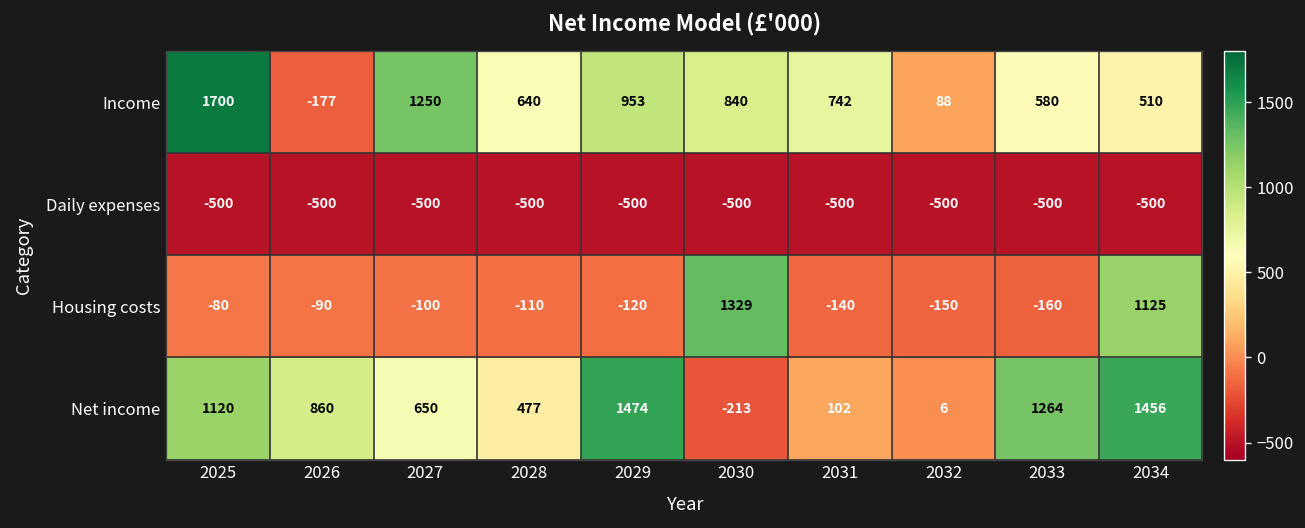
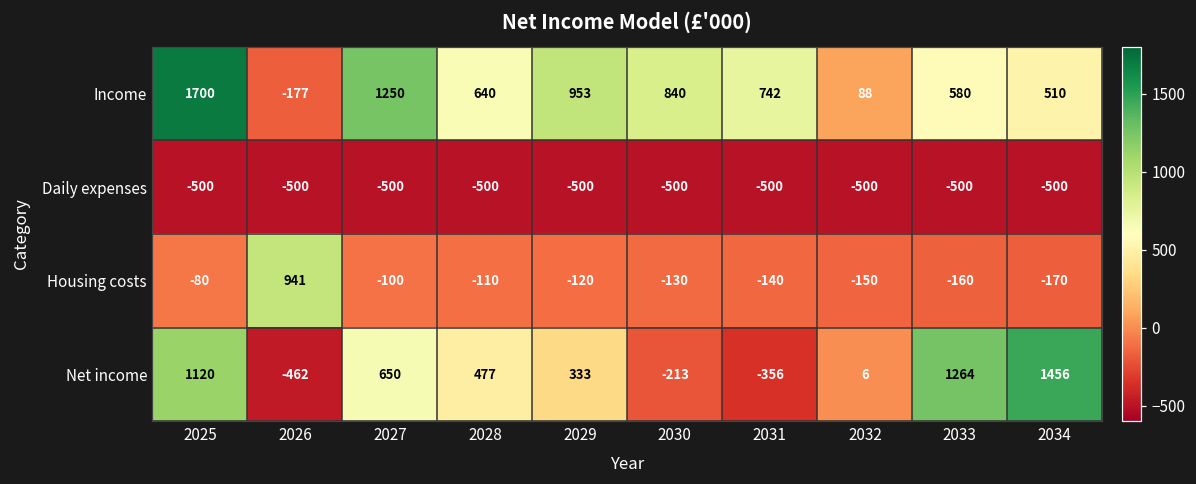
Housing costs, 2026: -90 -> 941
Housing costs, 2030: 1329 -> -130
Housing costs, 2034: 1125 -> -170
Net income, 2026: 860 -> -462
Net income, 2029: 1474 -> 333
Net income, 2031: 102 -> -356
